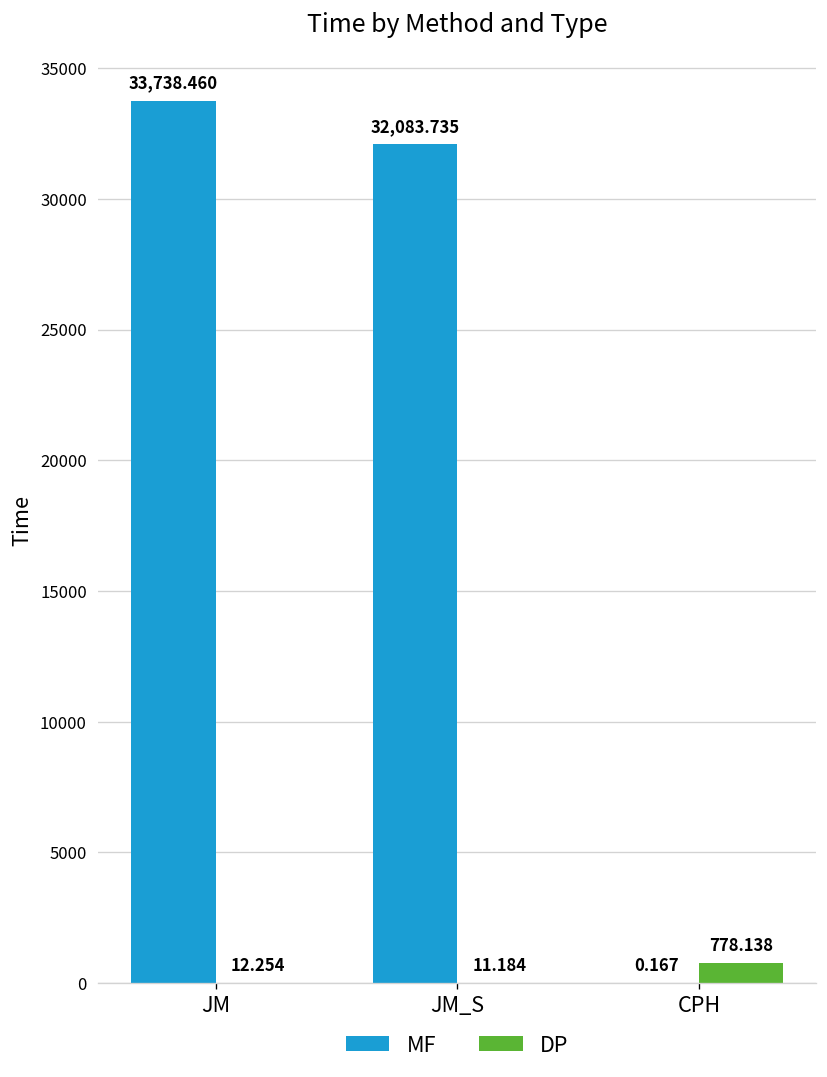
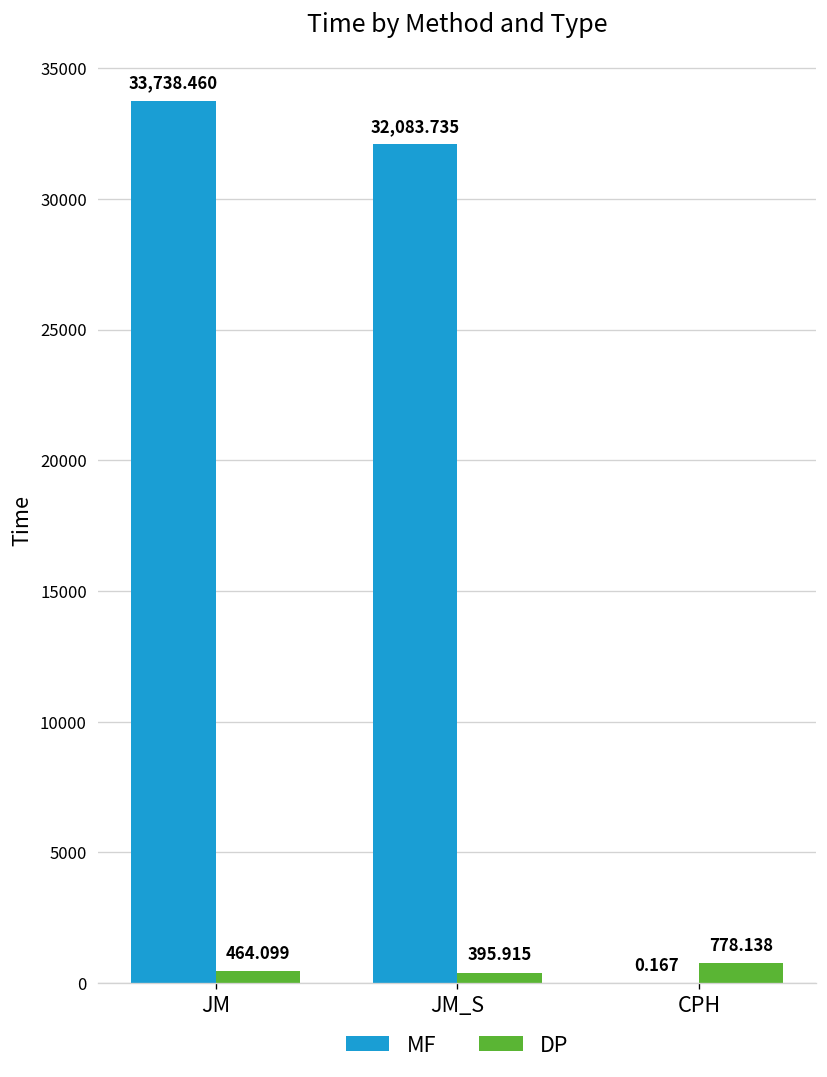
DP, JM: 12.254 -> 464.099
DP, JM_S: 11.184 -> 395.915
